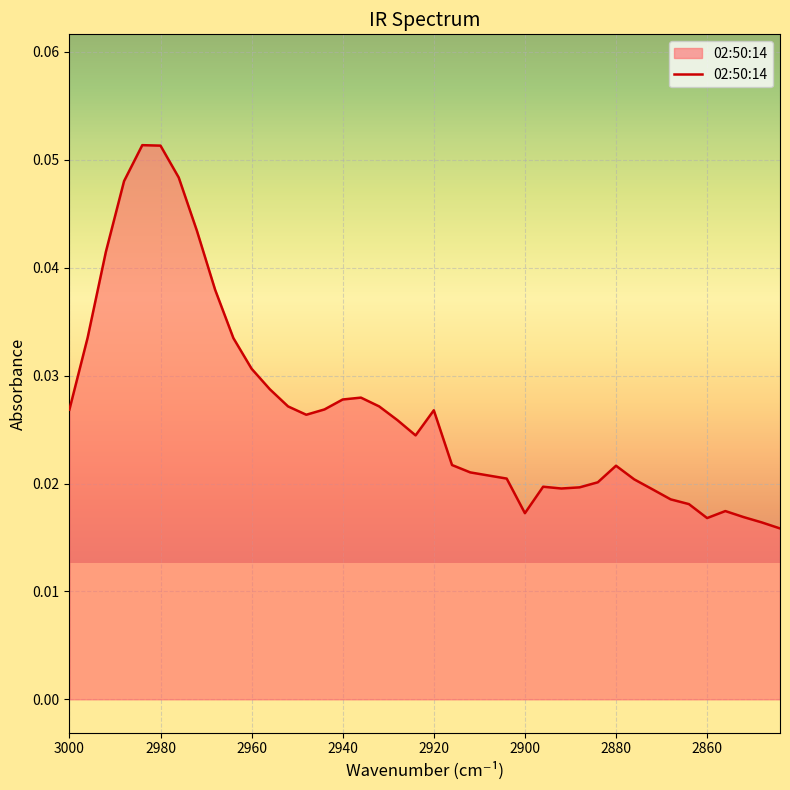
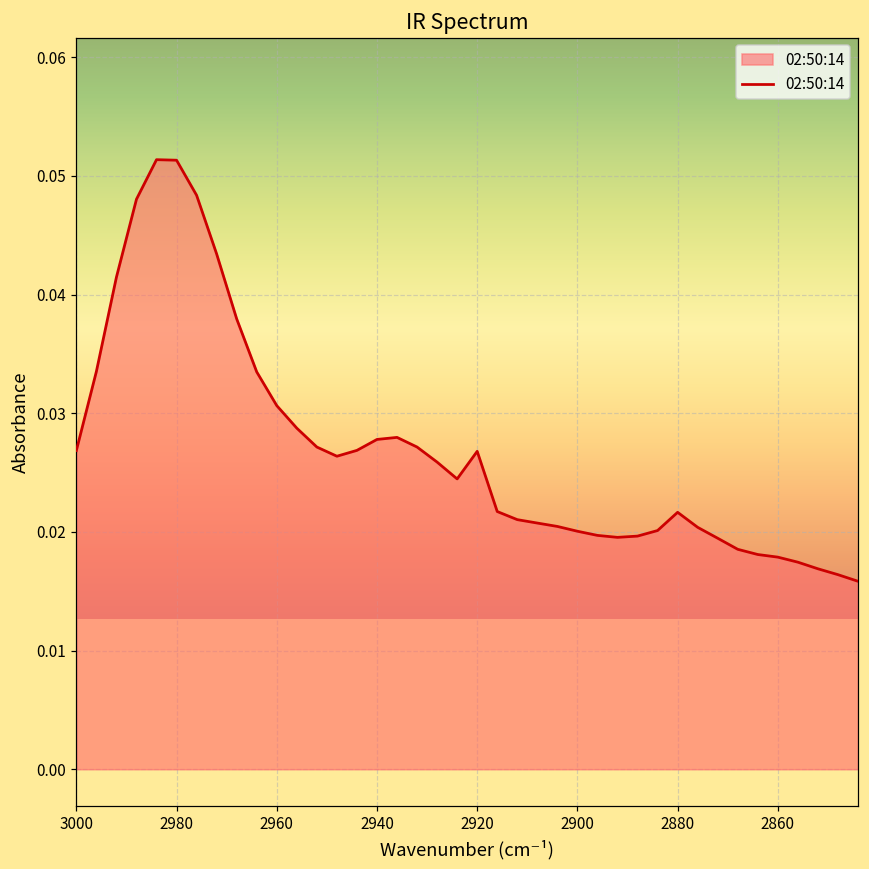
2900: 0.0173 -> 0.0201
2860: 0.0168 -> 0.0179
